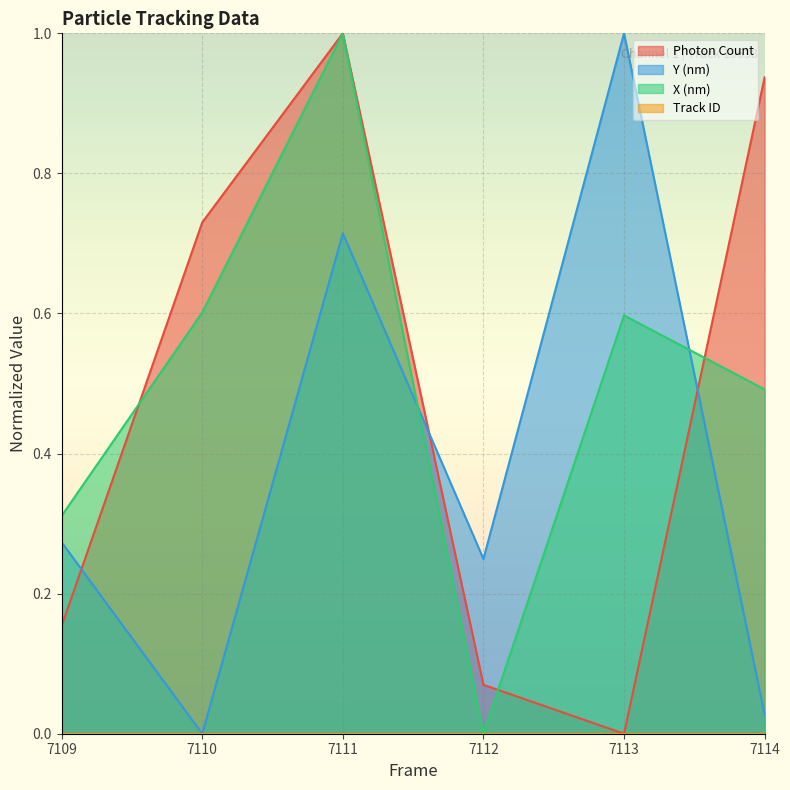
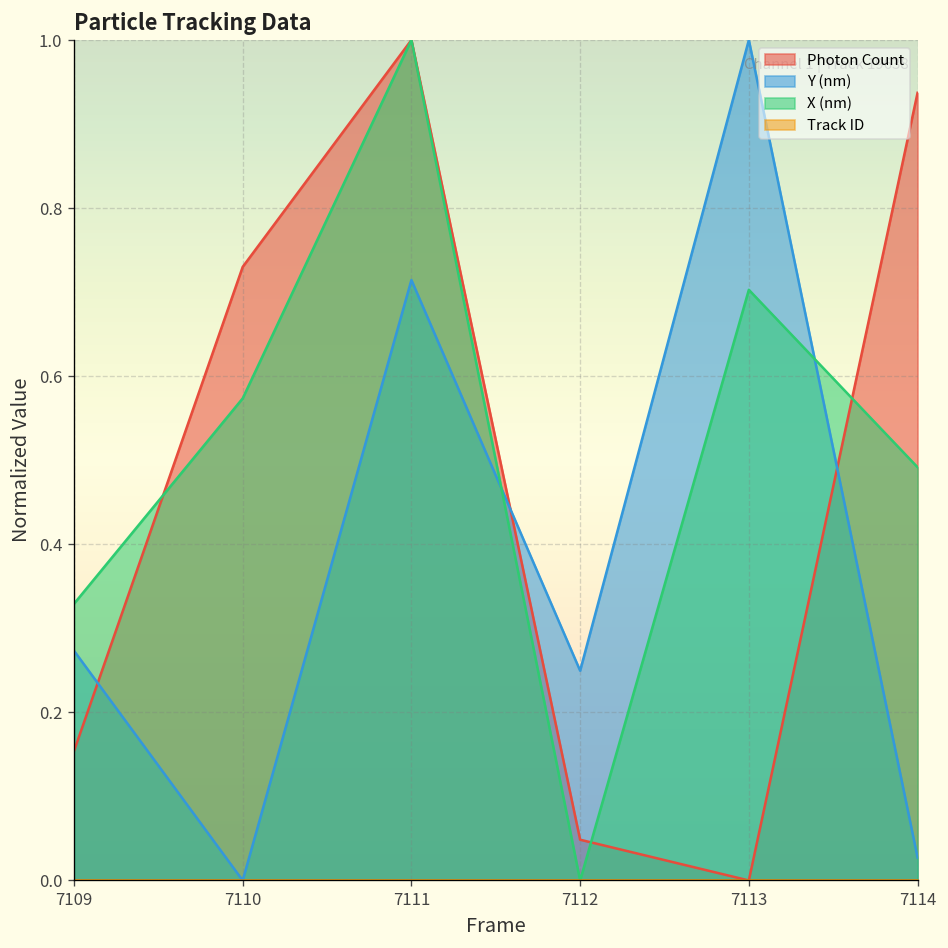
X (nm), 7109: 0.31 -> 0.33
X (nm), 7110: 0.60 -> 0.57
Photon Count, 7112: 0.07 -> 0.05
X (nm), 7113: 0.60 -> 0.70
